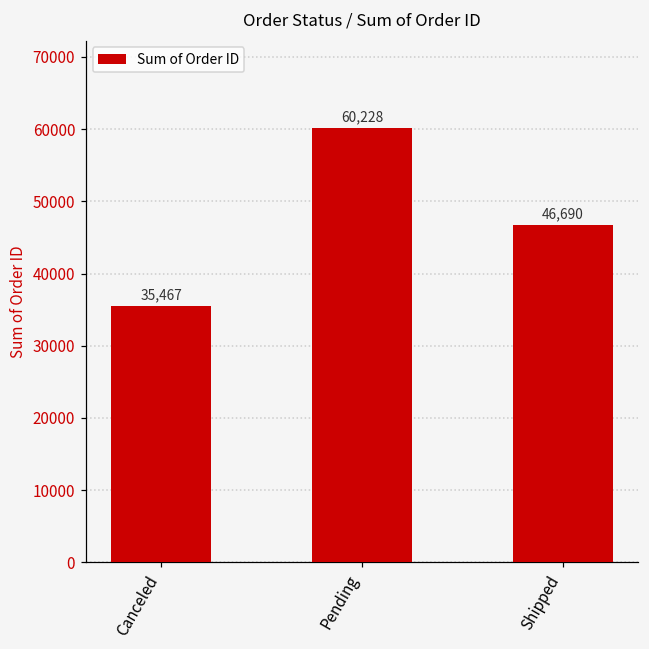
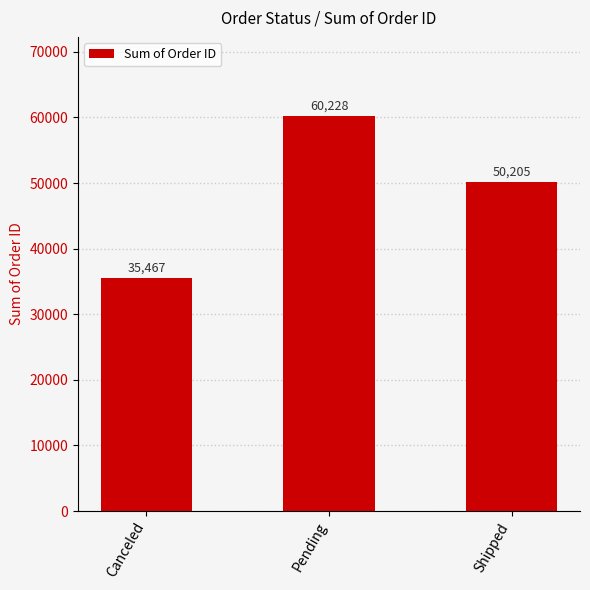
Shipped: 46,690 -> 50,205
